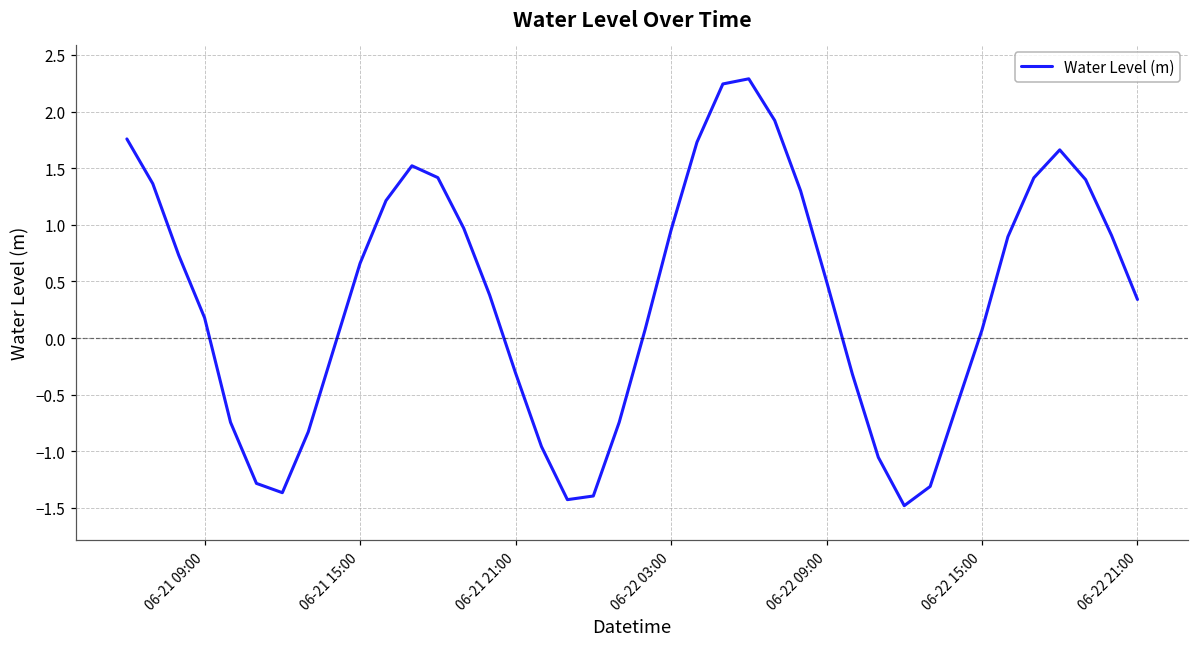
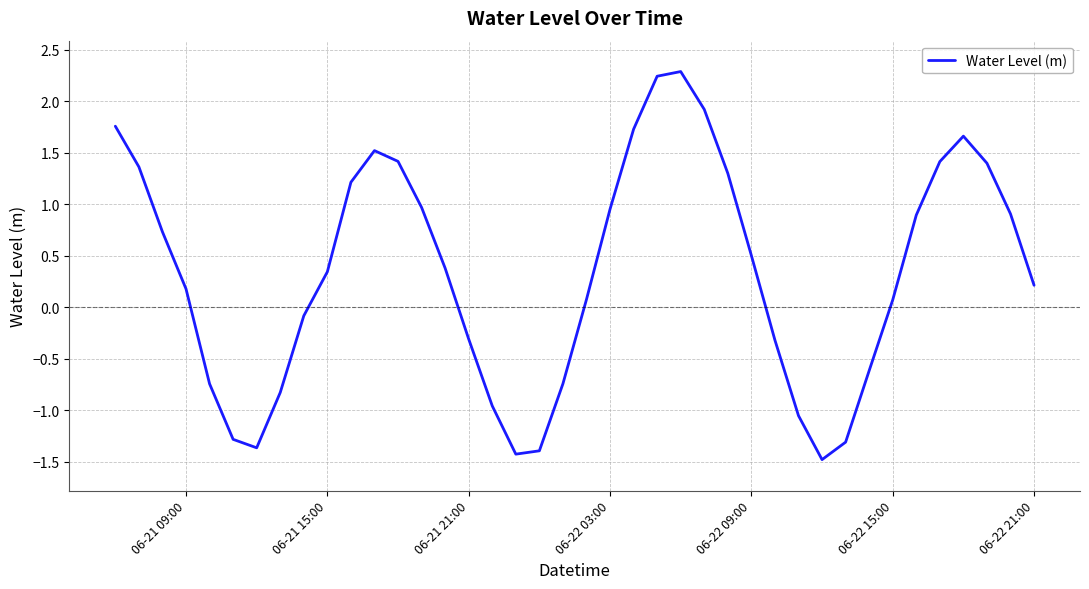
06-21 15:00: 0.66 -> 0.34
06-22 21:00: 0.34 -> 0.21
